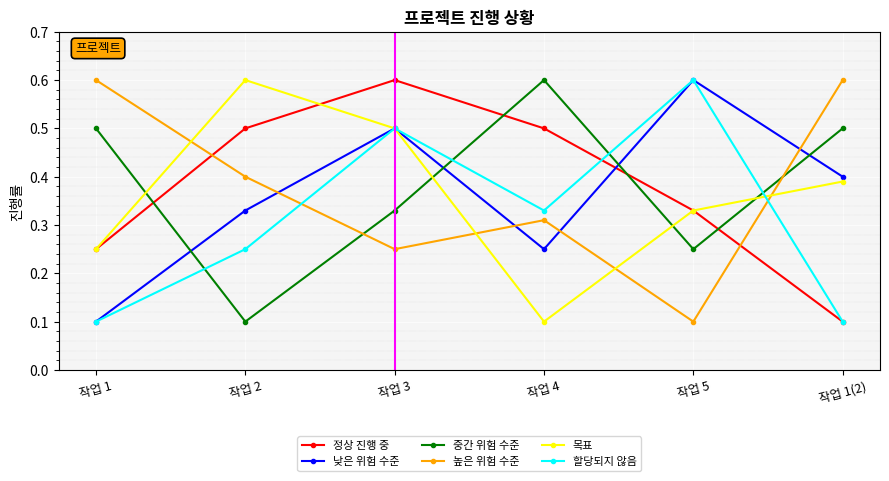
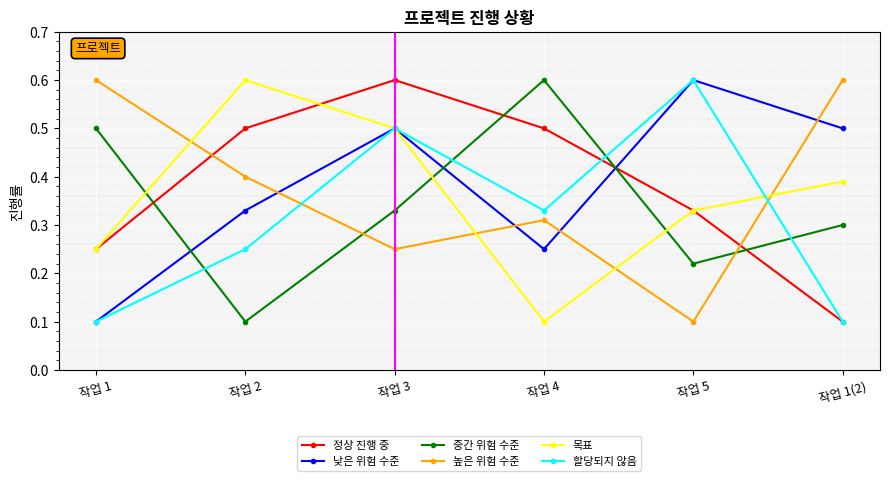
중간 위험 수준, 작업 5: 0.25 -> 0.22
낮은 위험 수준, 작업 1(2): 0.4 -> 0.5
중간 위험 수준, 작업 1(2): 0.5 -> 0.3
